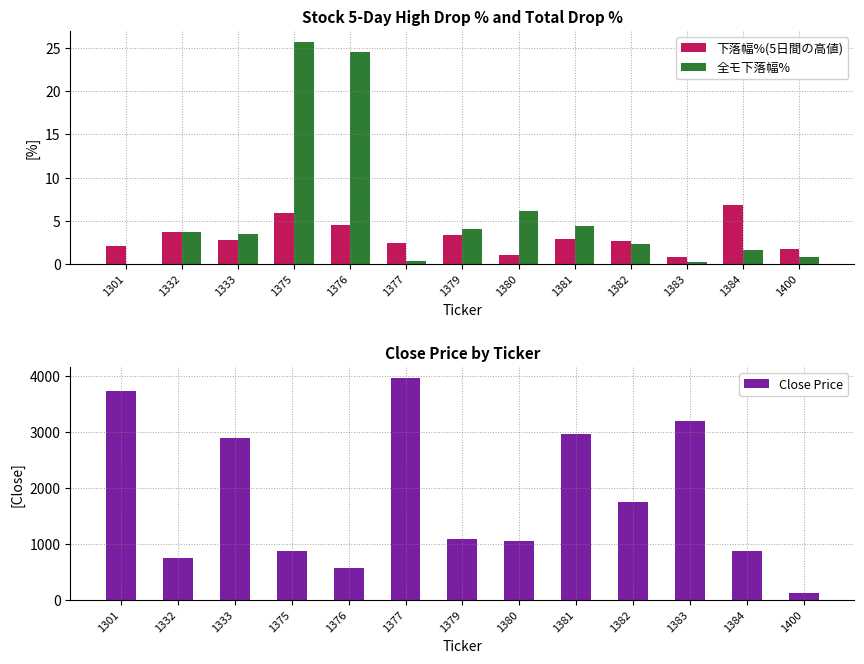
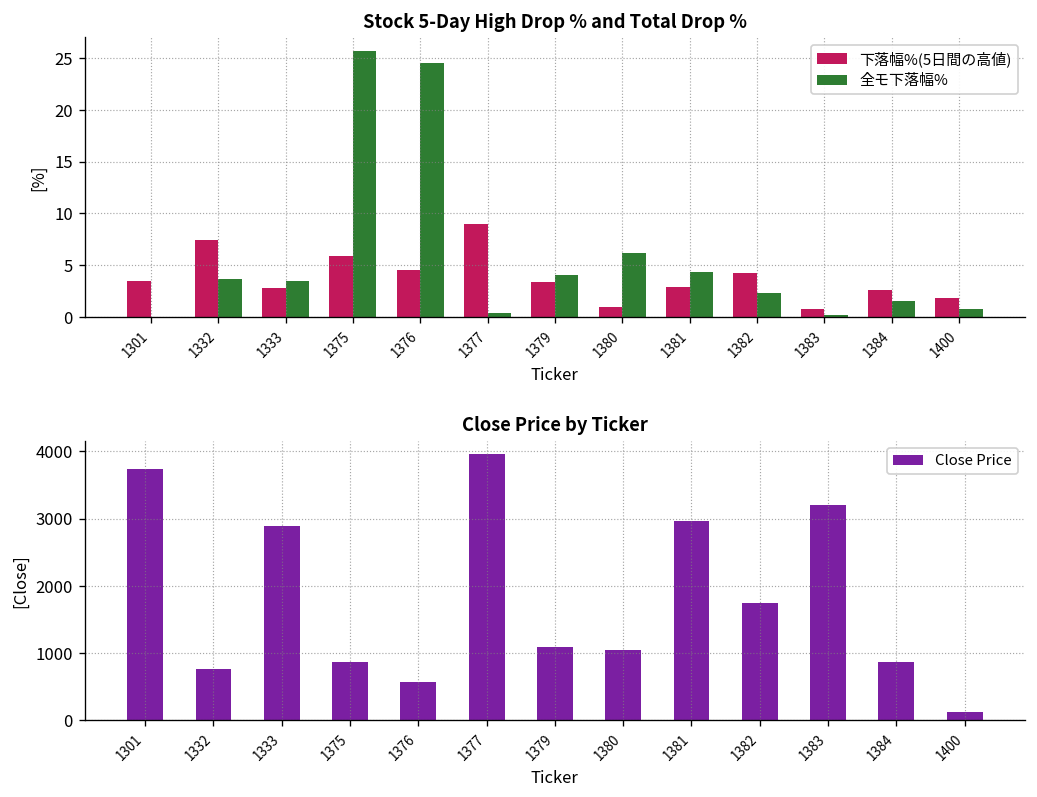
Stock 5-Day High Drop % and Total Drop %, 下落幅%(5日間の高値), 1301: 2 -> 4
Stock 5-Day High Drop % and Total Drop %, 下落幅%(5日間の高値), 1332: 4 -> 7
Stock 5-Day High Drop % and Total Drop %, 下落幅%(5日間の高値), 1377: 3 -> 9
Stock 5-Day High Drop % and Total Drop %, 下落幅%(5日間の高値), 1382: 3 -> 4
Stock 5-Day High Drop % and Total Drop %, 下落幅%(5日間の高値), 1384: 7 -> 3
